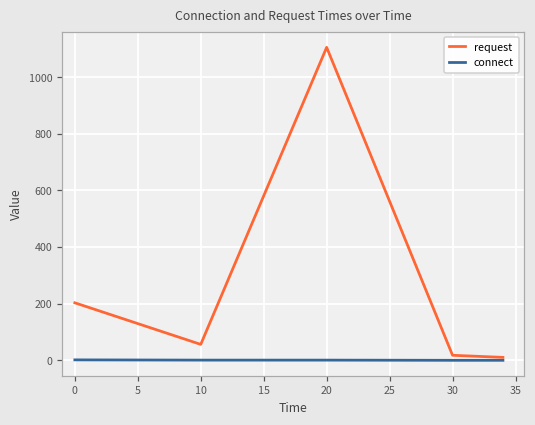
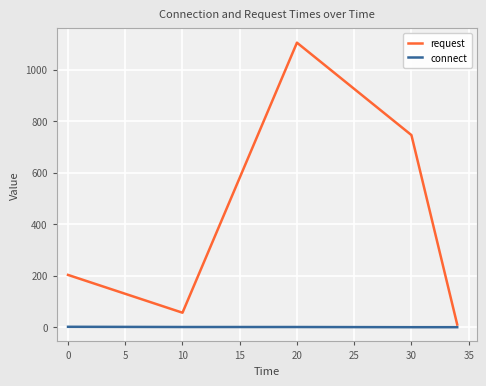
request, 30: 20 -> 750
